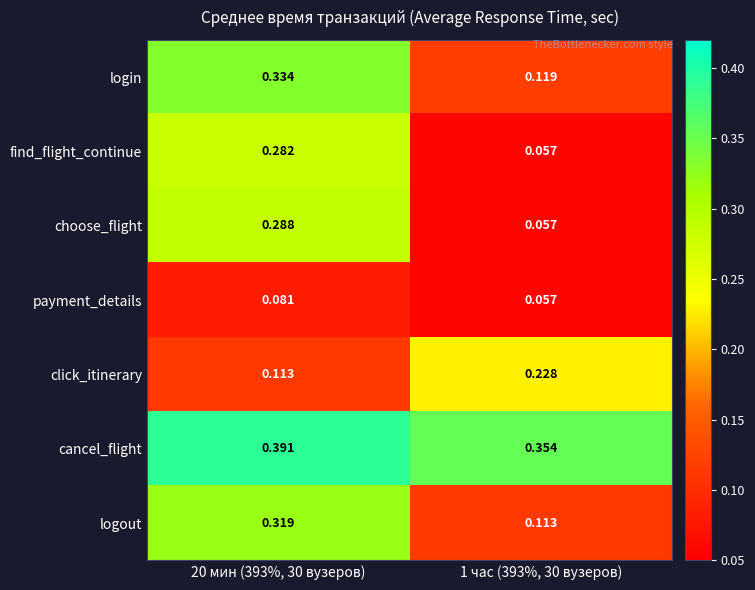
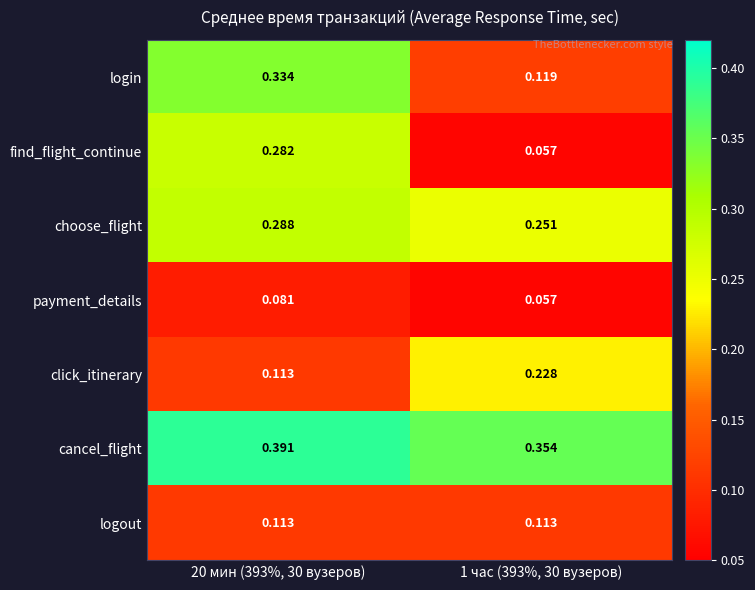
choose_flight, 1 час (393%, 30 вузеров): 0.057 -> 0.251
logout, 20 мин (393%, 30 вузеров): 0.319 -> 0.113
